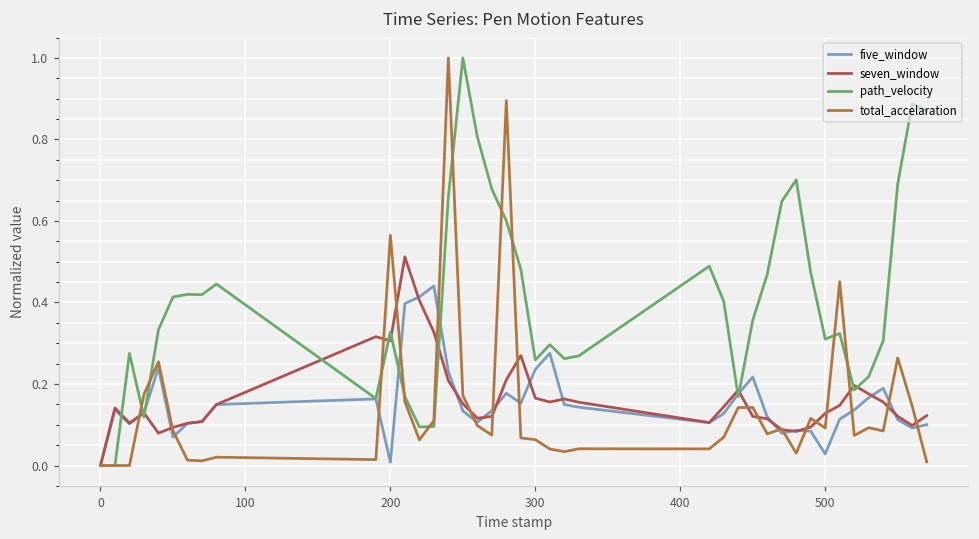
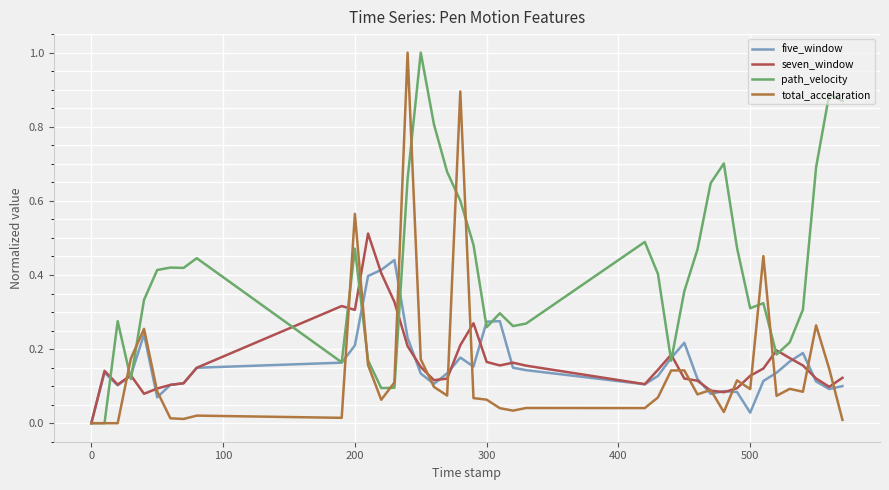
five_window, 200: 0.01 -> 0.21
path_velocity, 200: 0.33 -> 0.47
five_window, 300: 0.24 -> 0.27
